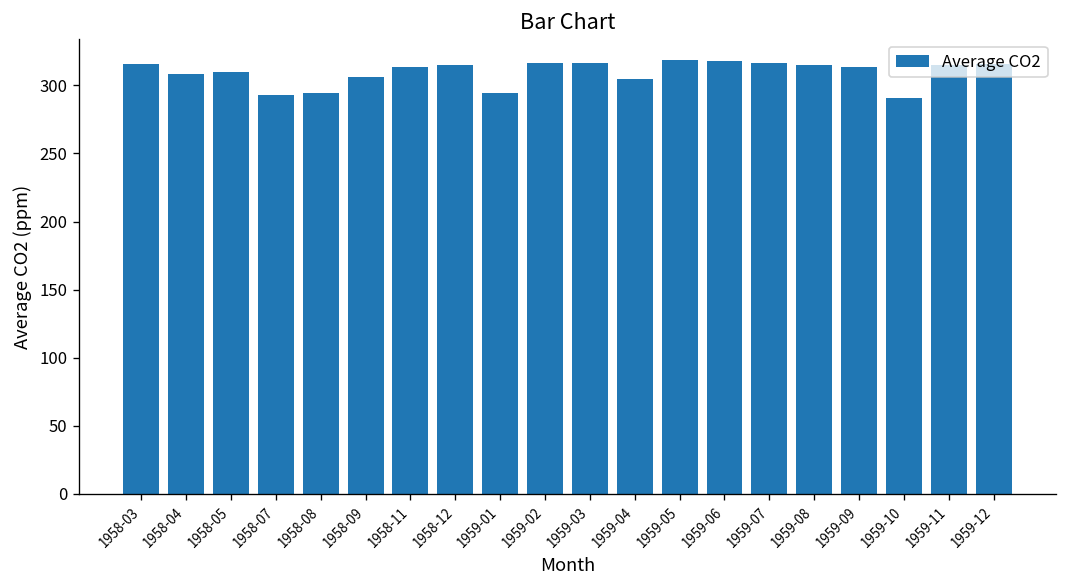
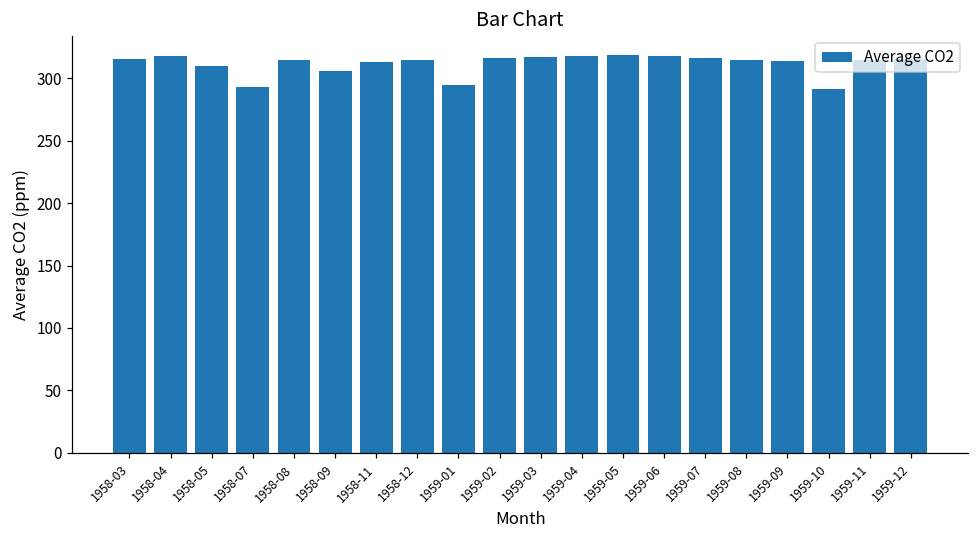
1958-04: 308 -> 317
1958-08: 295 -> 315
1959-04: 304 -> 318
